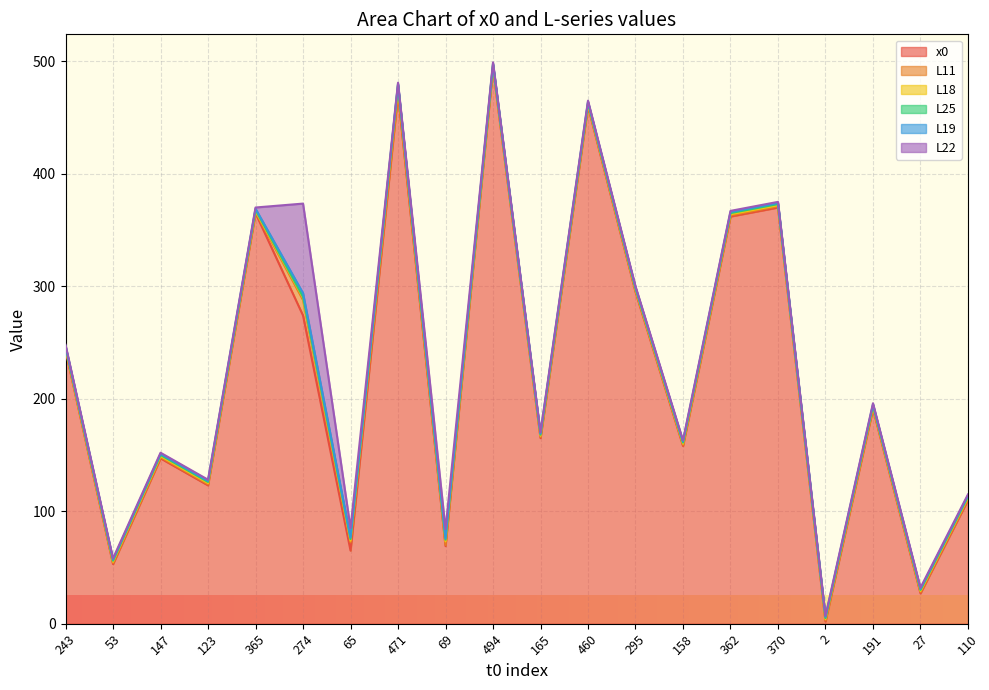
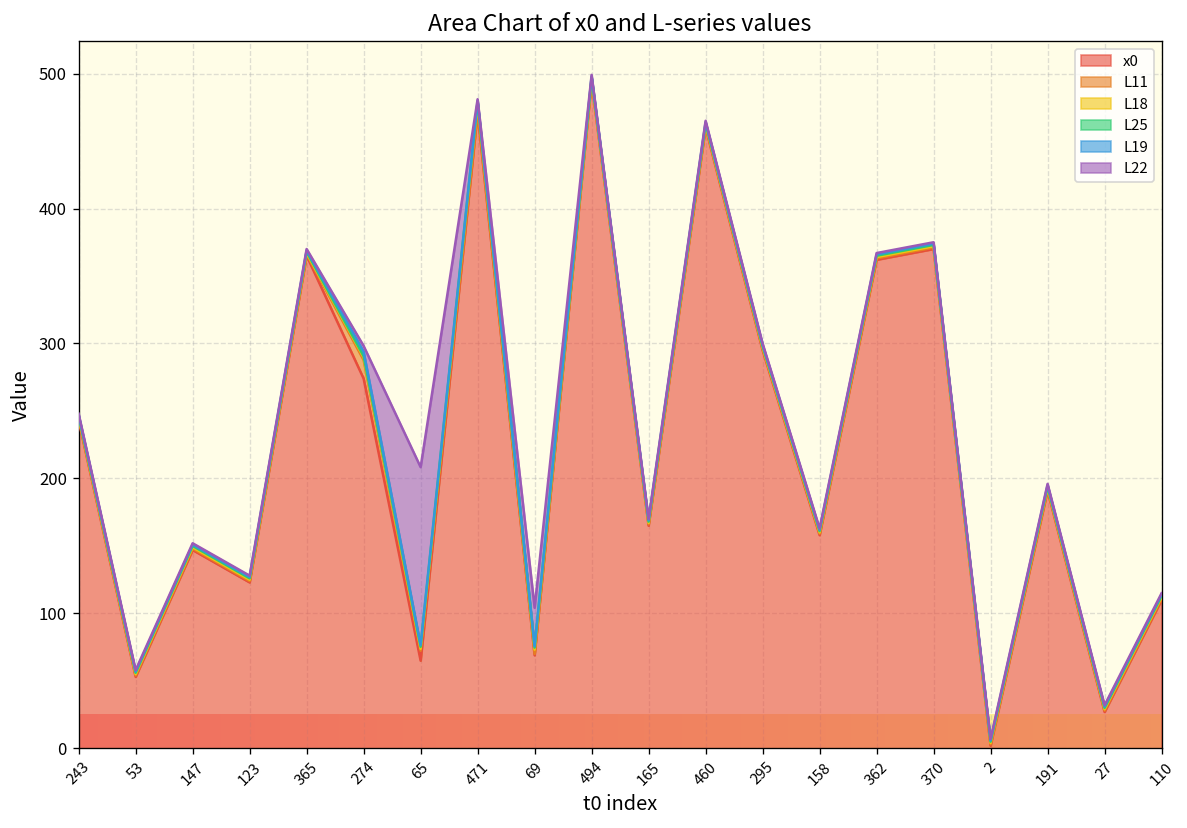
L22, 274: 80 -> 4
L22, 65: 8 -> 132
L22, 69: 8 -> 29
